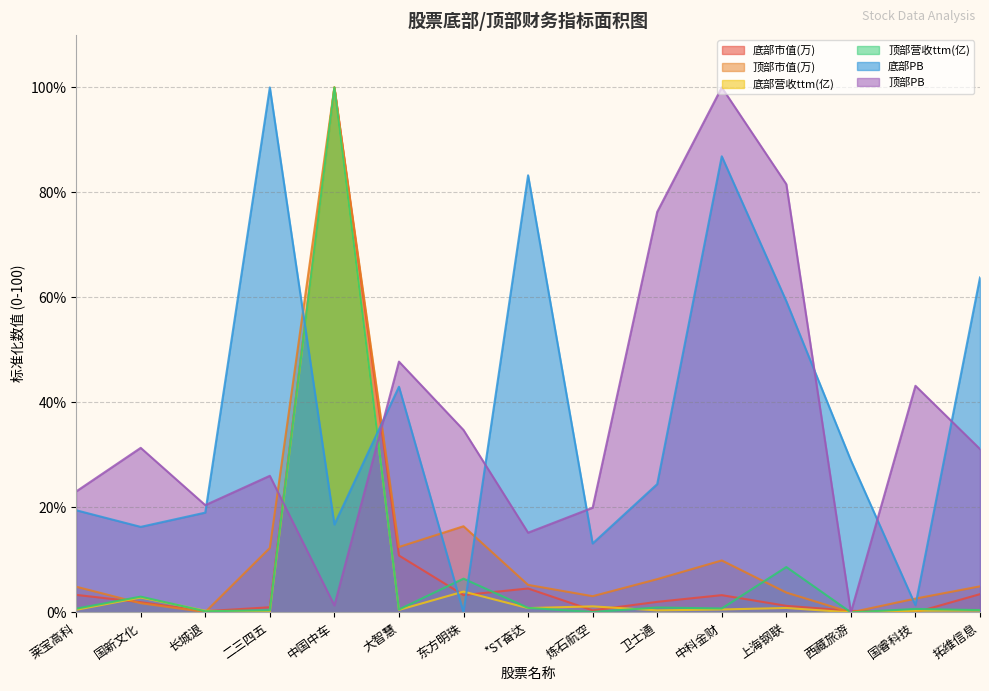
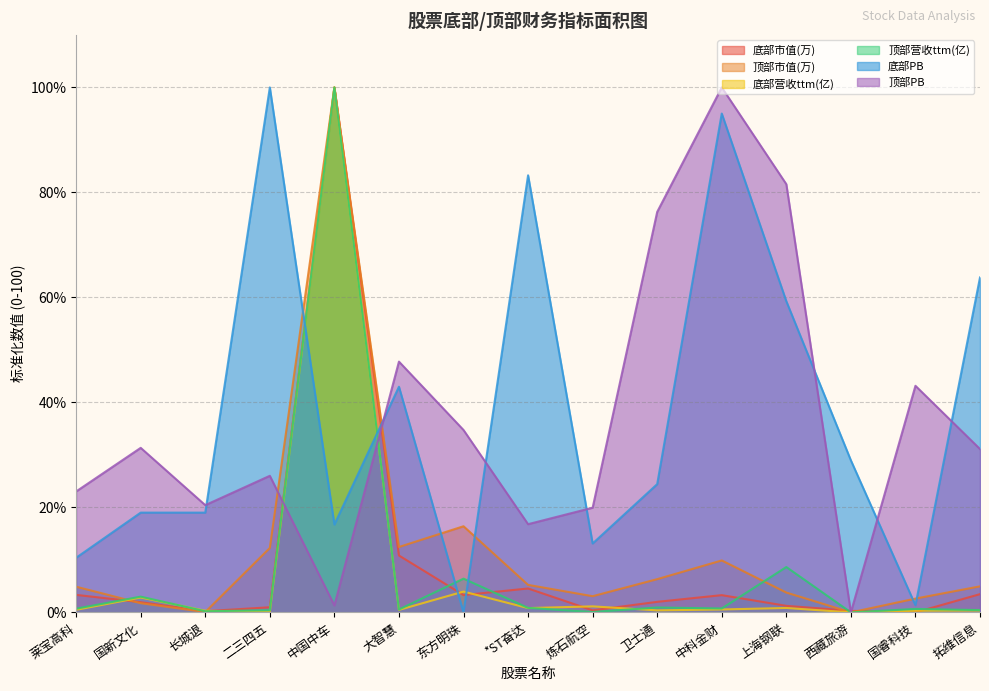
底部PB, 莱宝高科: 19% -> 10%
底部PB, 国新文化: 16% -> 19%
顶部PB, *ST奋达: 15% -> 17%
底部PB, 中科金财: 87% -> 95%
